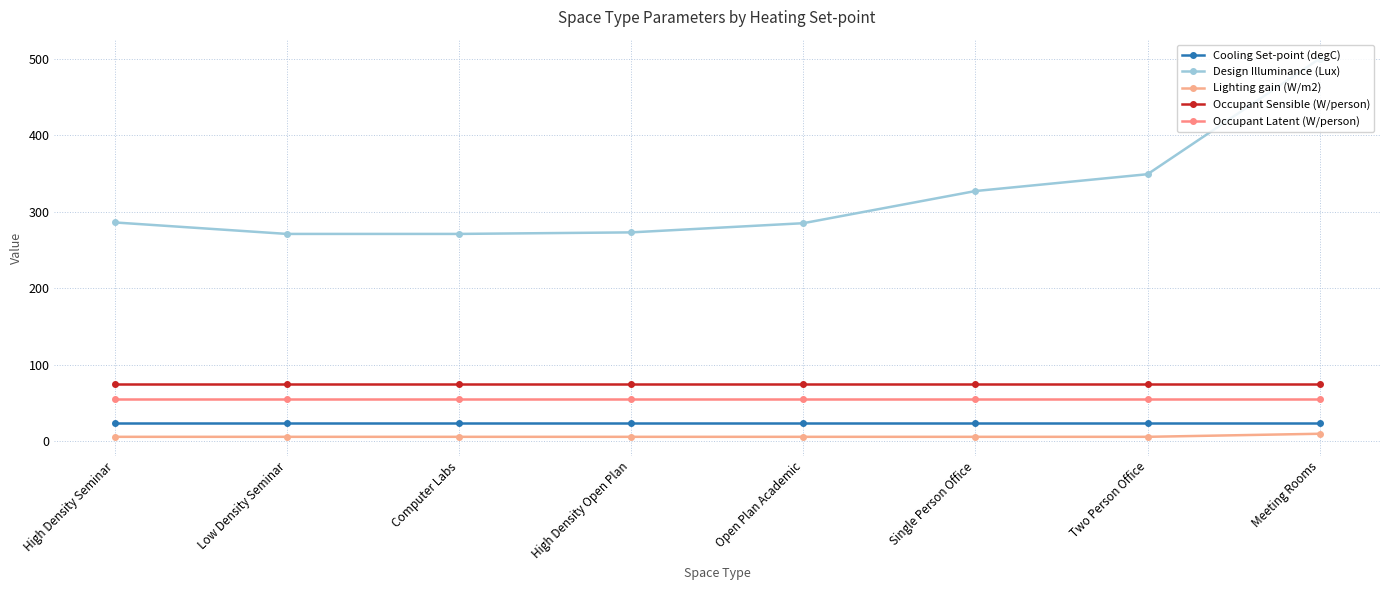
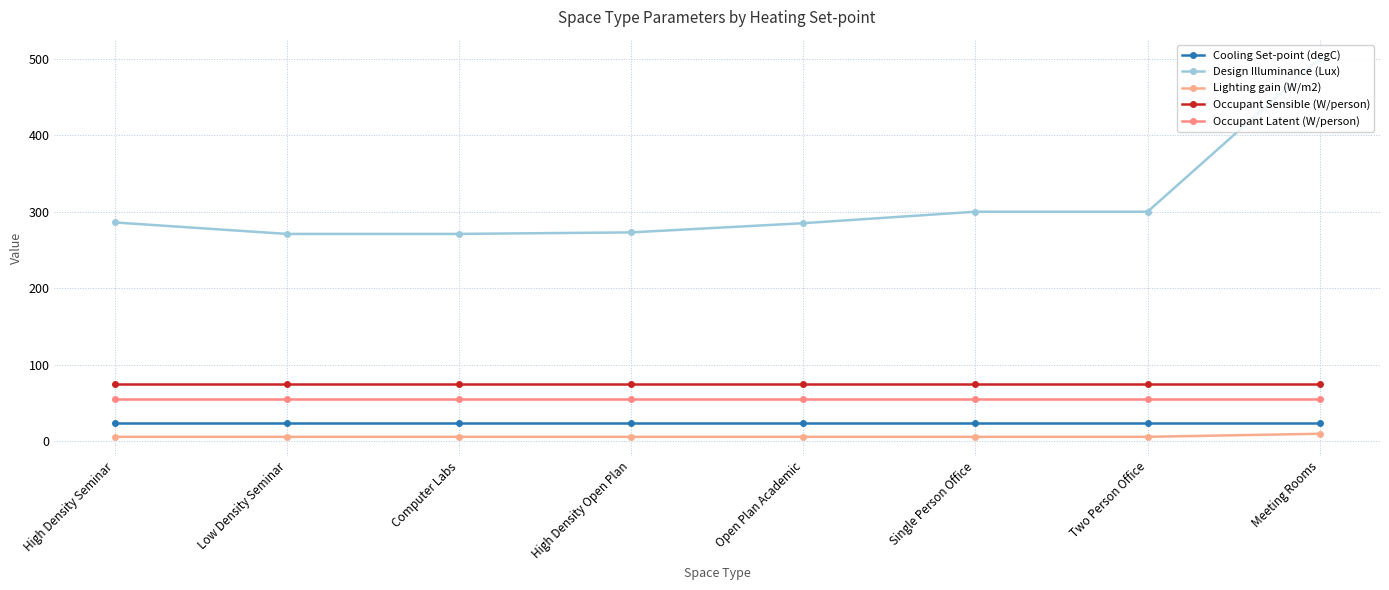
Design Illuminance (Lux), Single Person Office: 330 -> 300
Design Illuminance (Lux), Two Person Office: 350 -> 300
